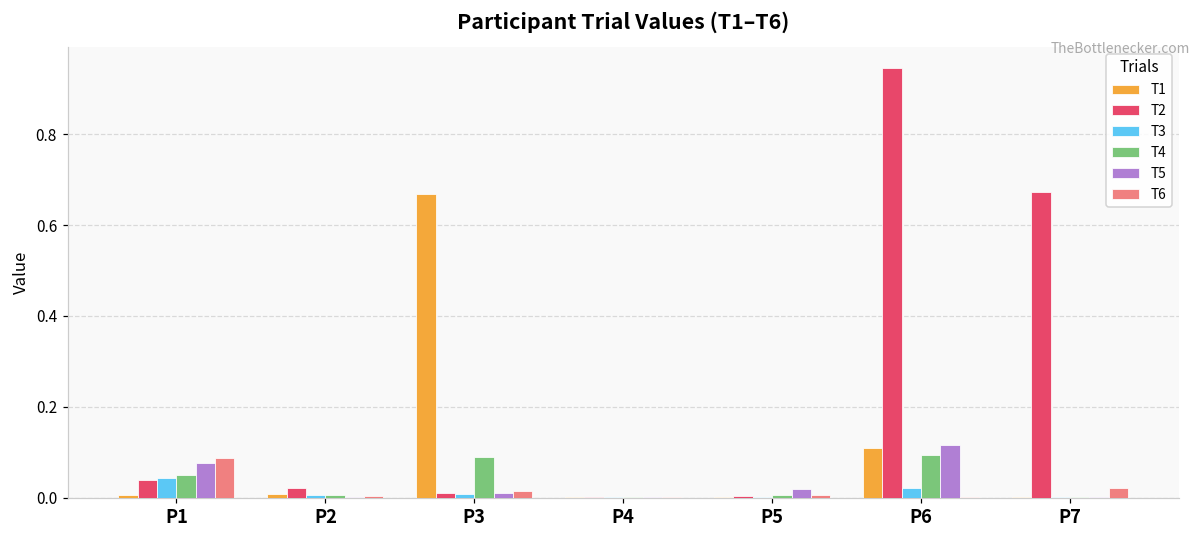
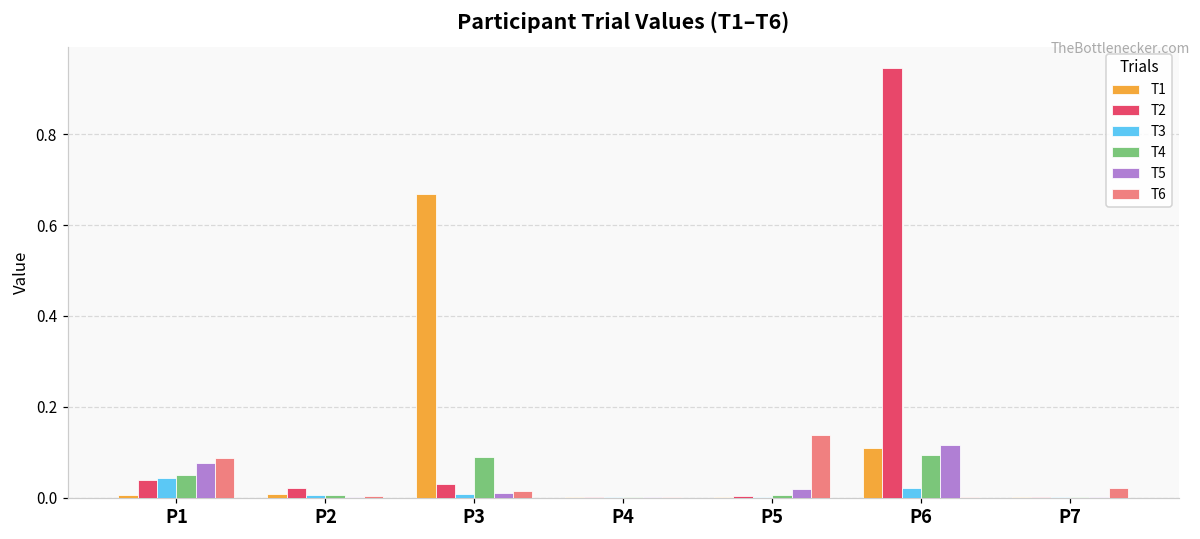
T2, P3: 0.01 -> 0.03
T6, P5: 0.00 -> 0.14
T2, P7: 0.67 -> 0.00
